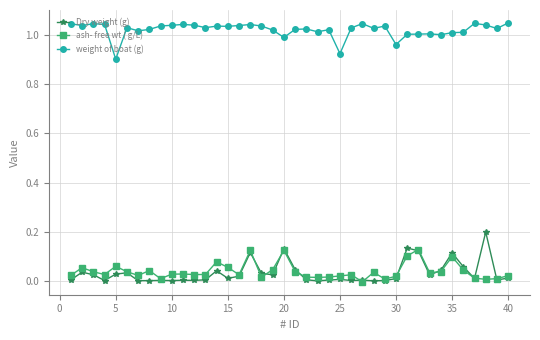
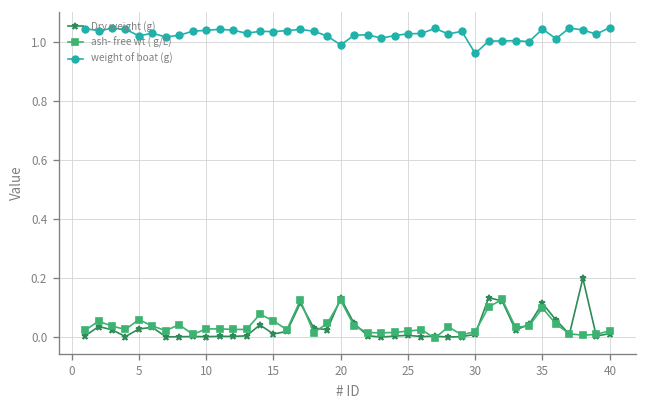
weight of boat (g), 5: 0.90 -> 1.02
weight of boat (g), 25: 0.92 -> 1.03
weight of boat (g), 35: 1.01 -> 1.04
